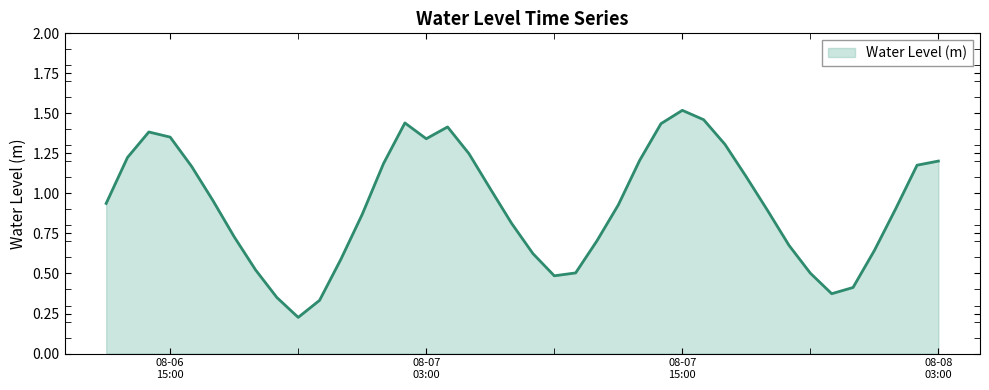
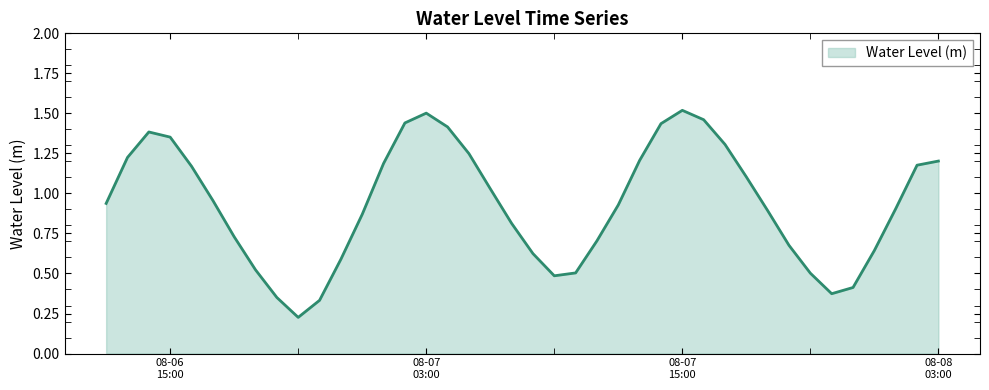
08-07 03:00: 1.34 -> 1.50
